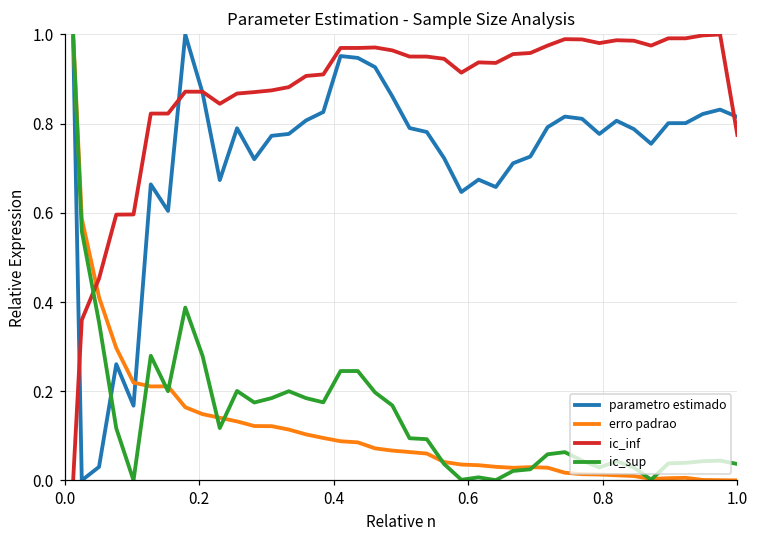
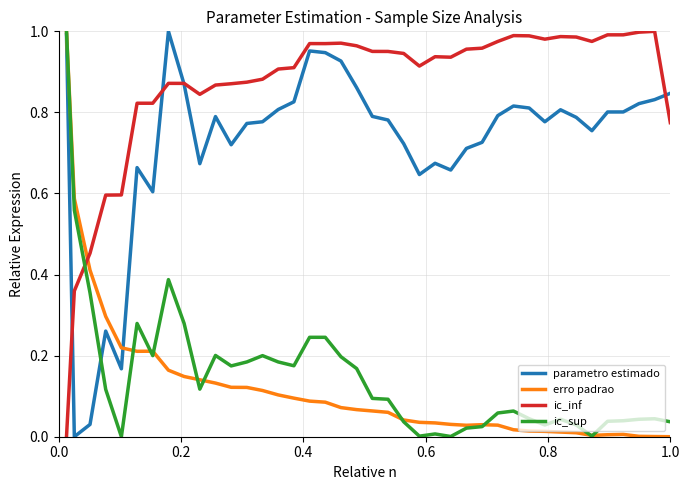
parametro estimado, 1.0: 0.81 -> 0.85
